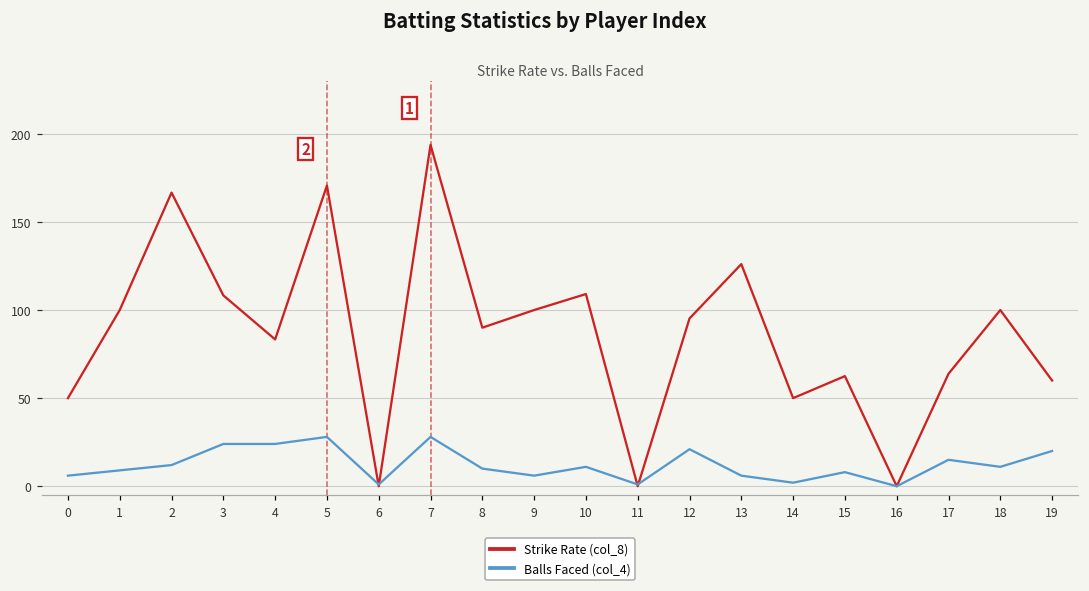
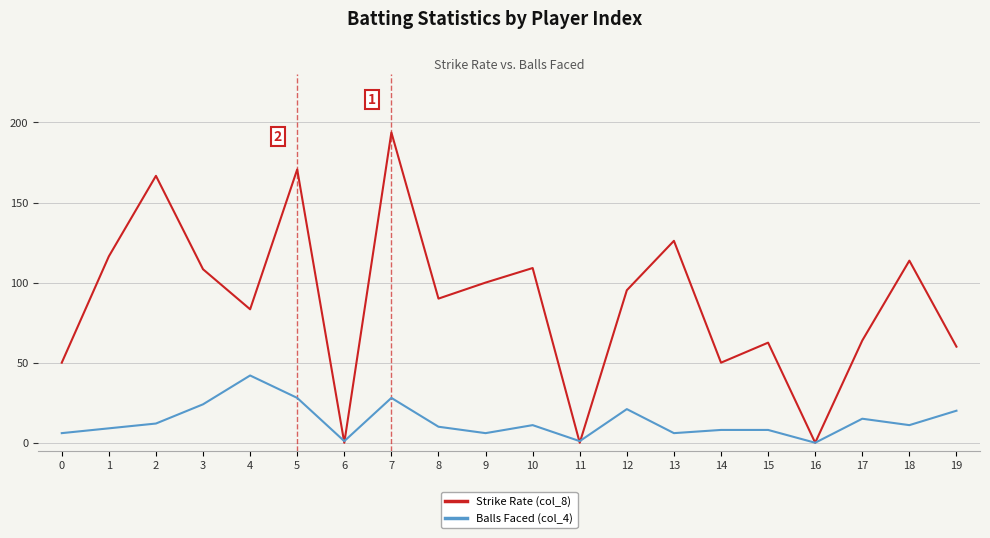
Strike Rate (col_8), 1: 100 -> 116
Balls Faced (col_4), 4: 24 -> 42
Balls Faced (col_4), 14: 2 -> 8
Strike Rate (col_8), 18: 100 -> 114
